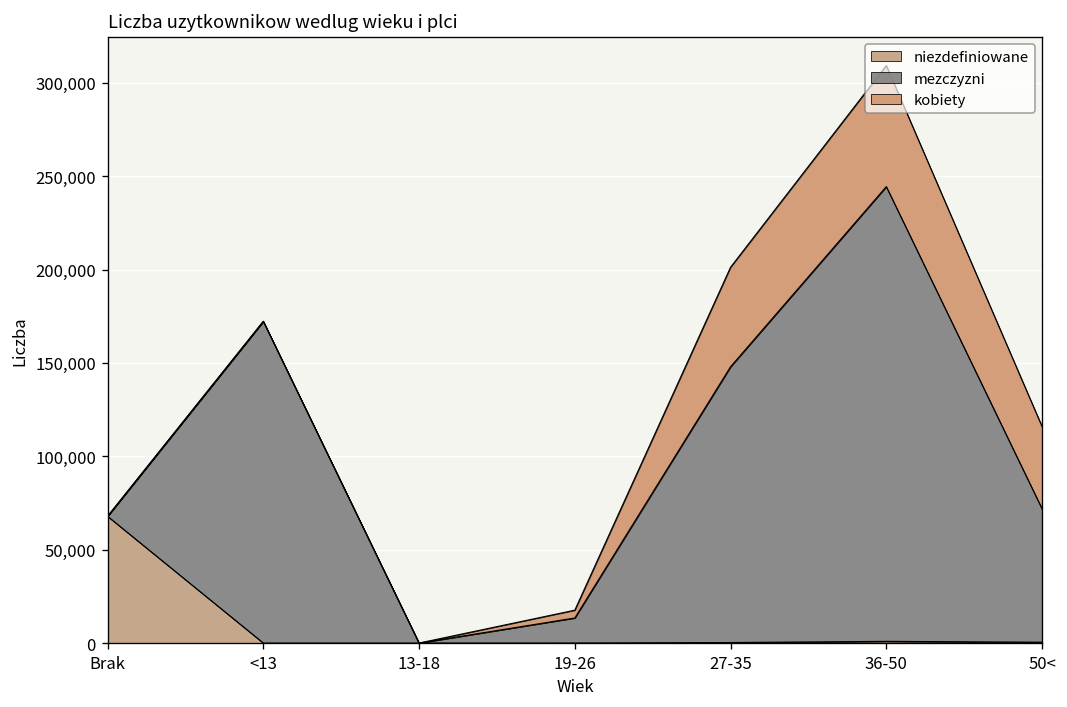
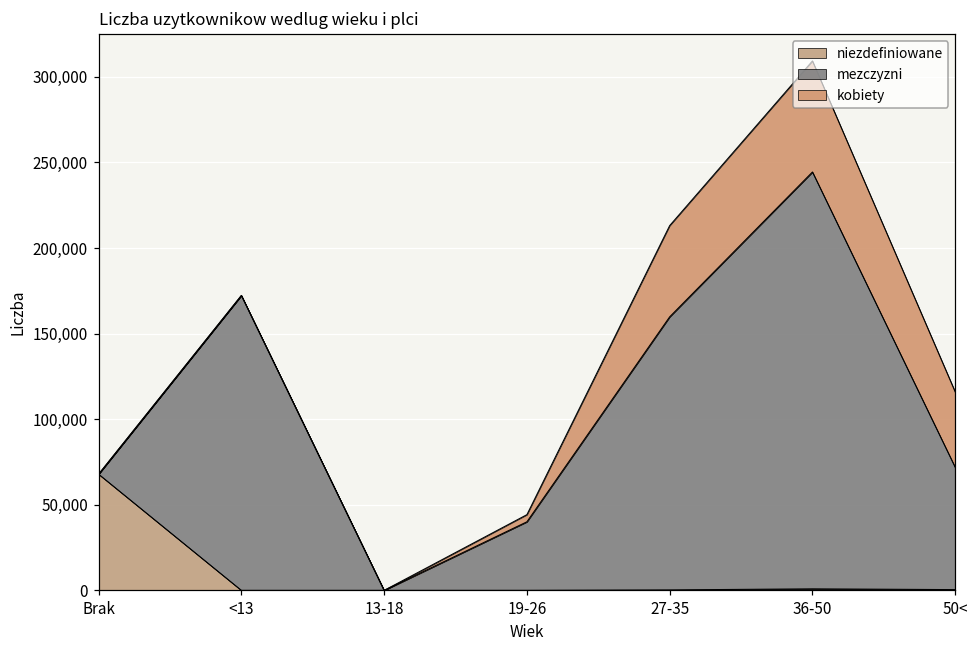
mezczyzni, 19-26: 13,000 -> 40,000
mezczyzni, 27-35: 148,000 -> 160,000
